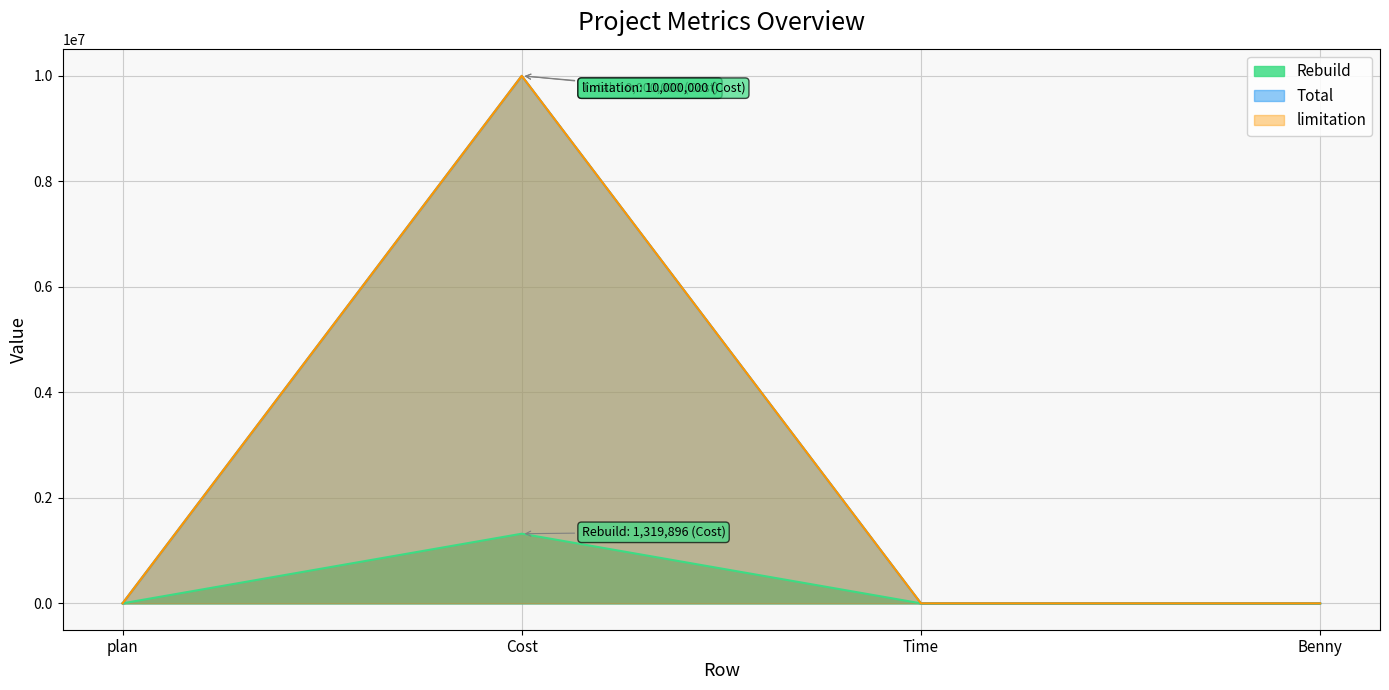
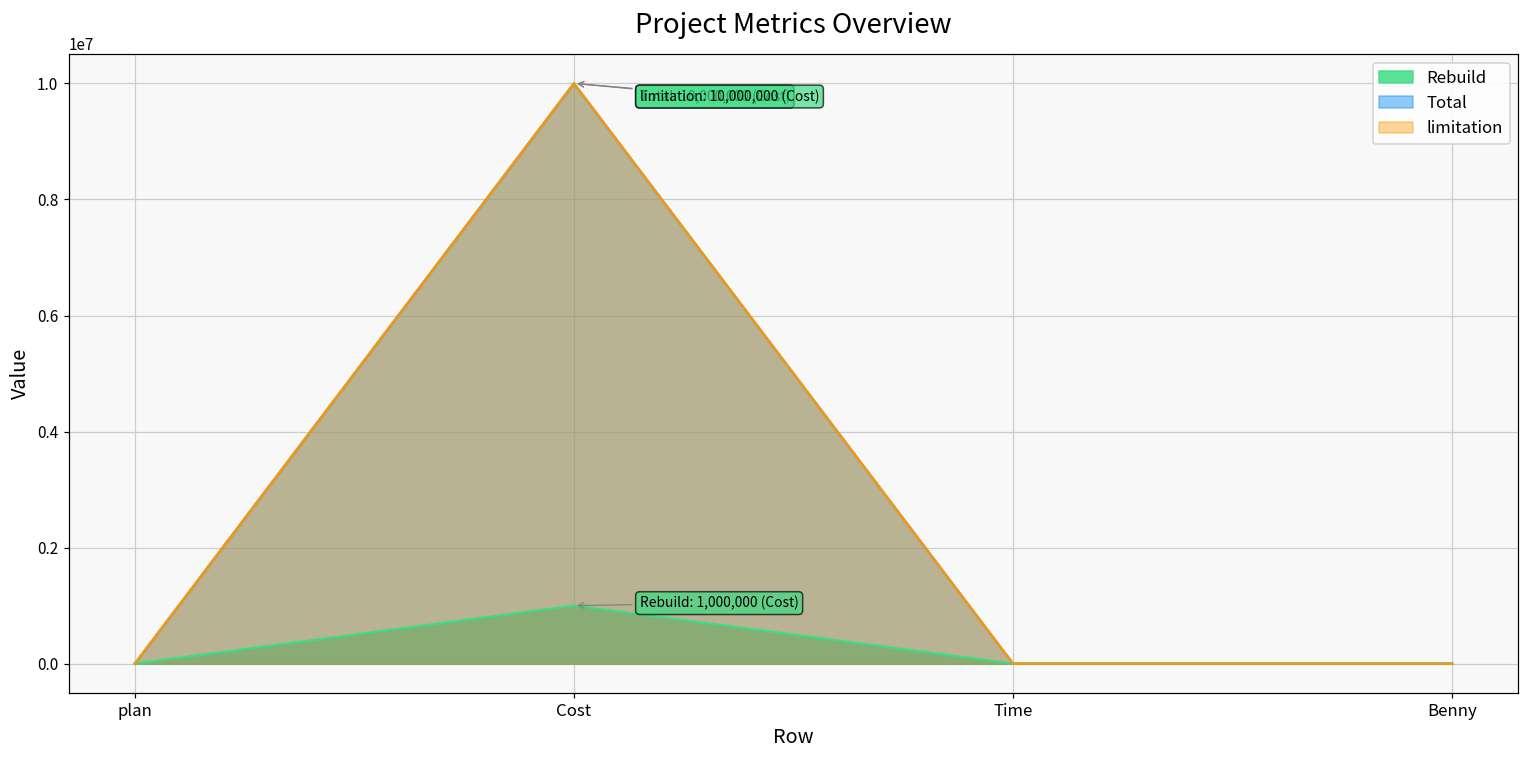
Rebuild, Cost: 1,319,896 -> 1,000,000
